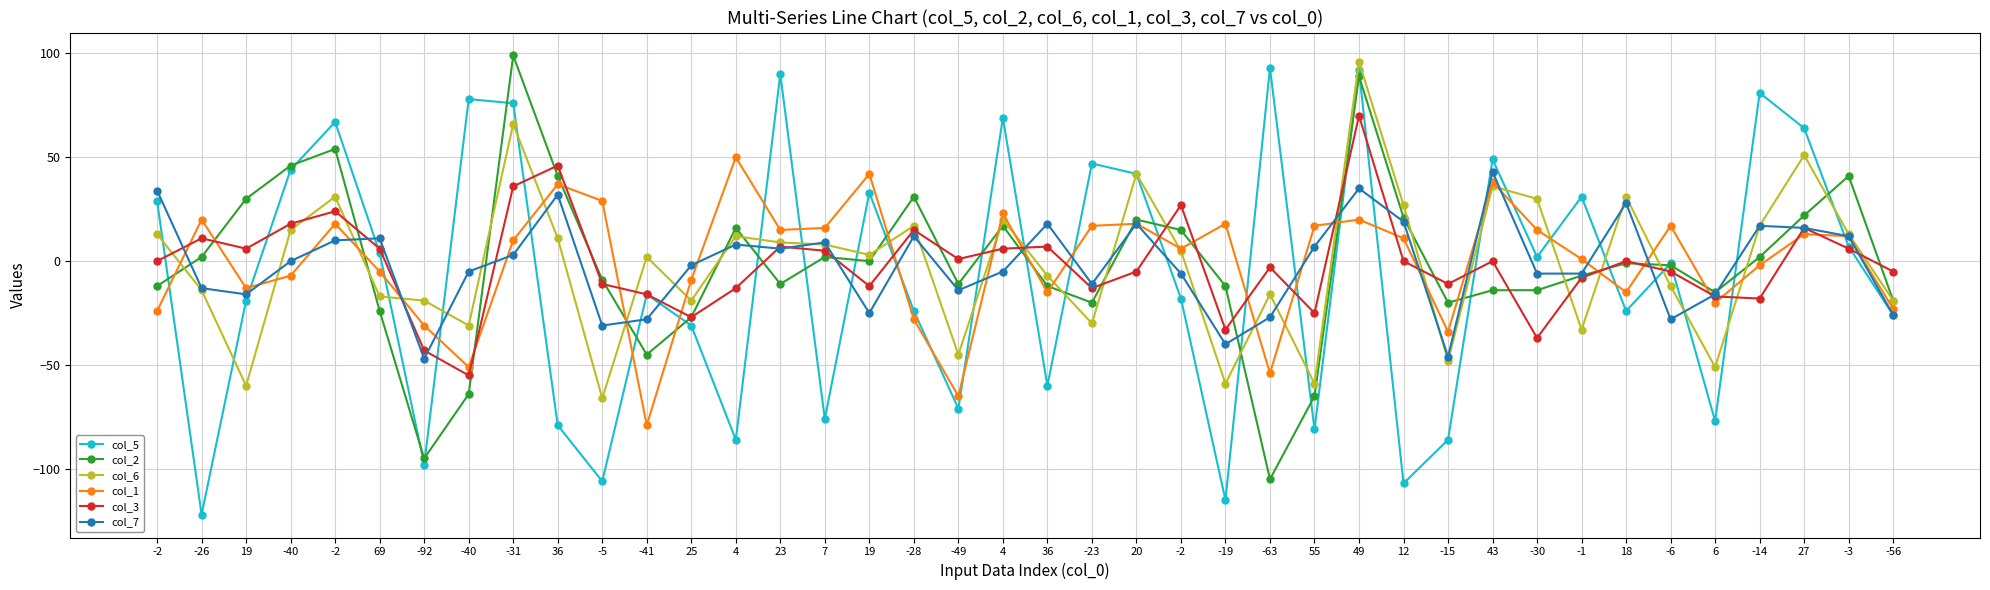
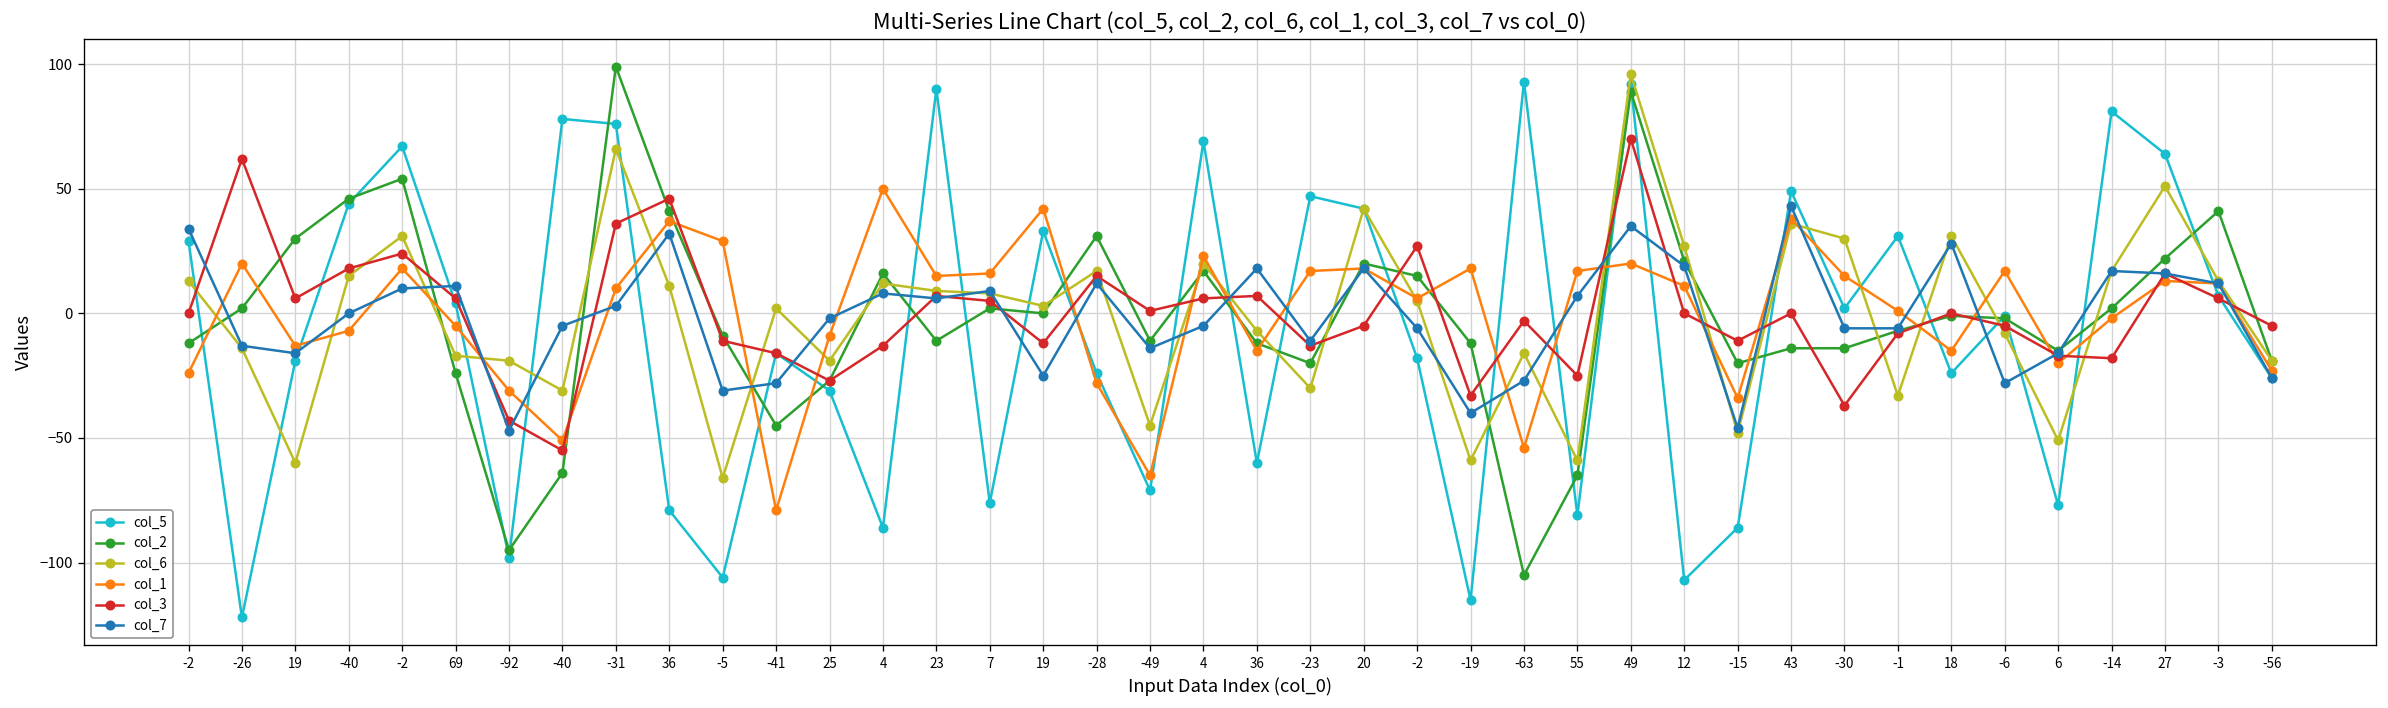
col_3, -26: 11 -> 62
col_6, -6: -12 -> -8
